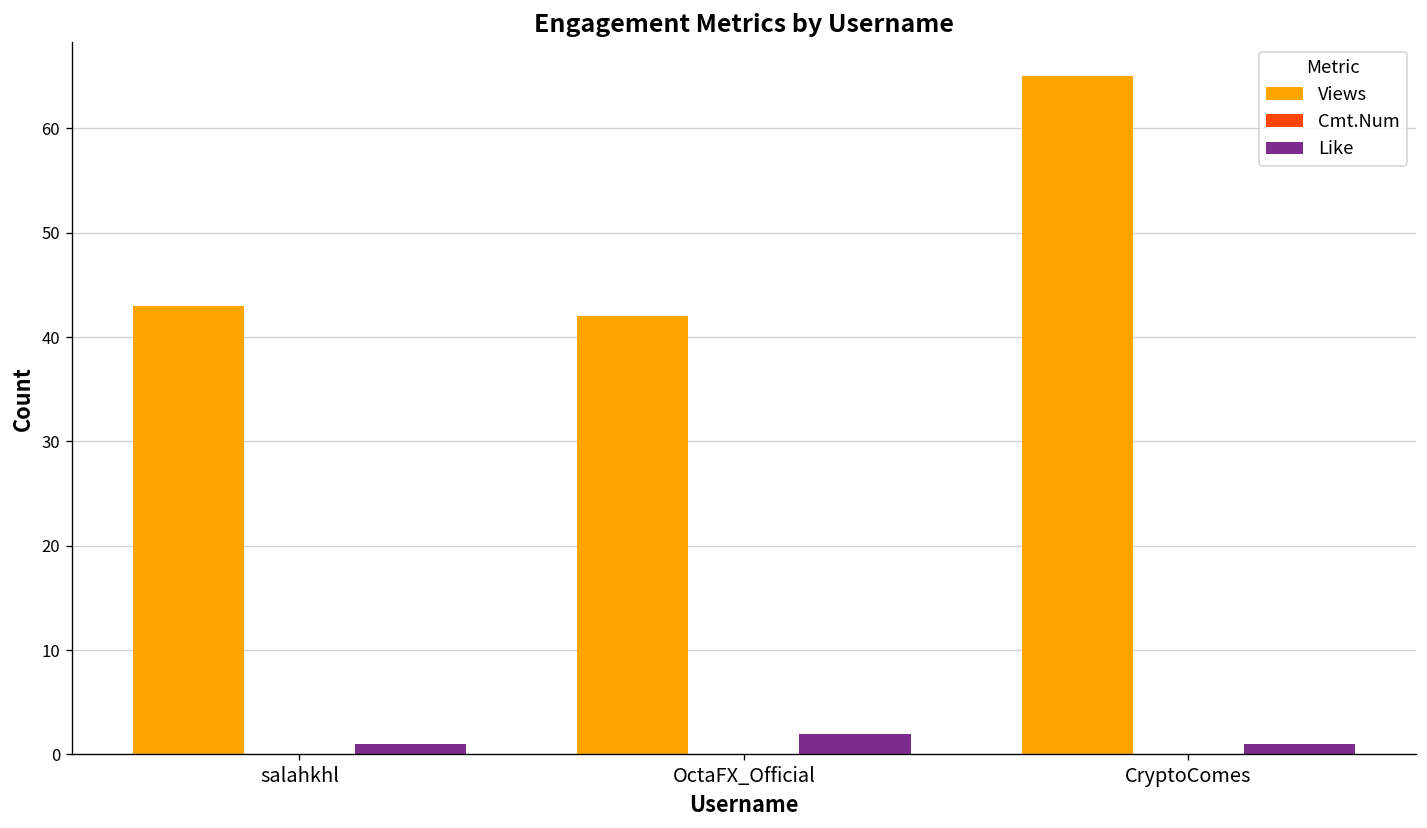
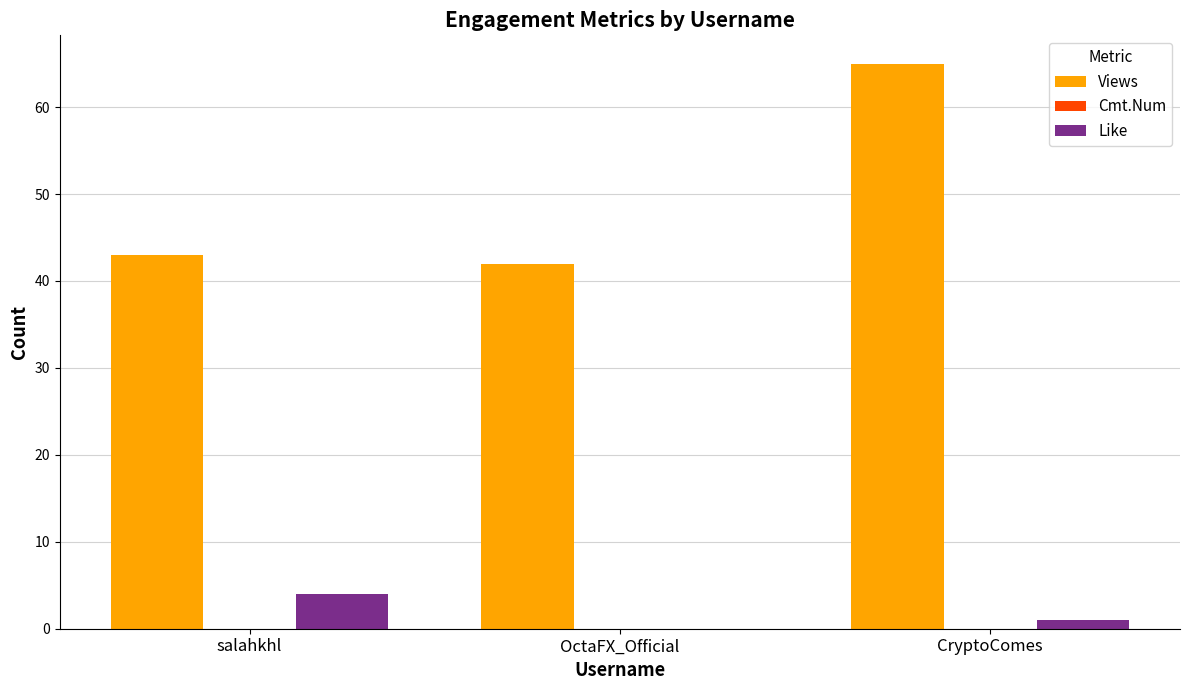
Like, salahkhl: 1 -> 4
Like, OctaFX_Official: 2 -> 0
